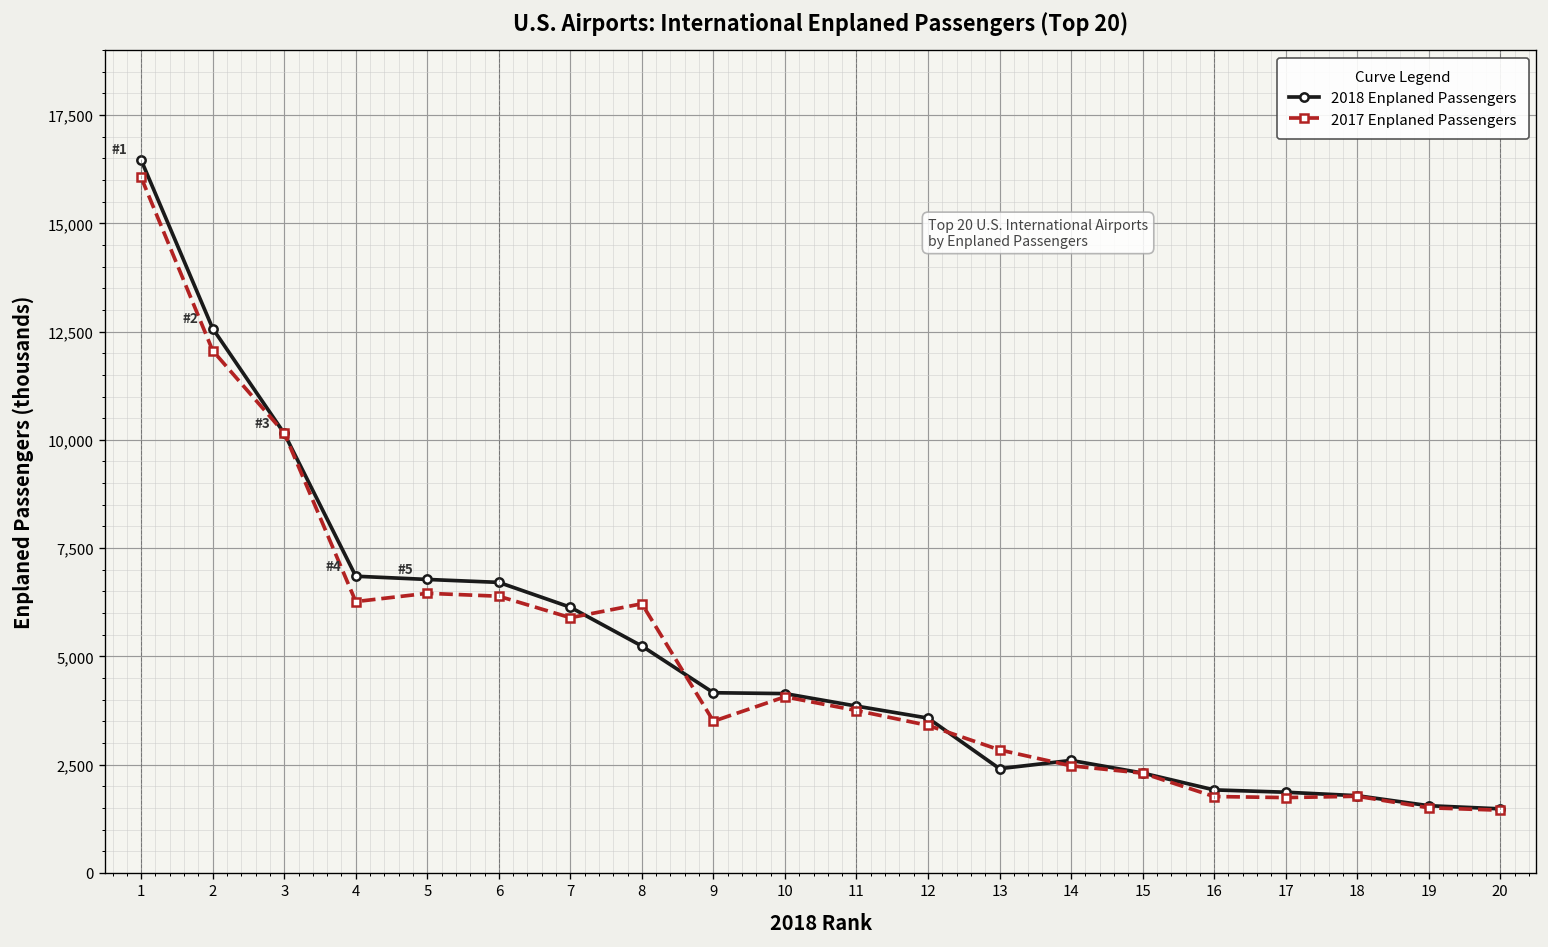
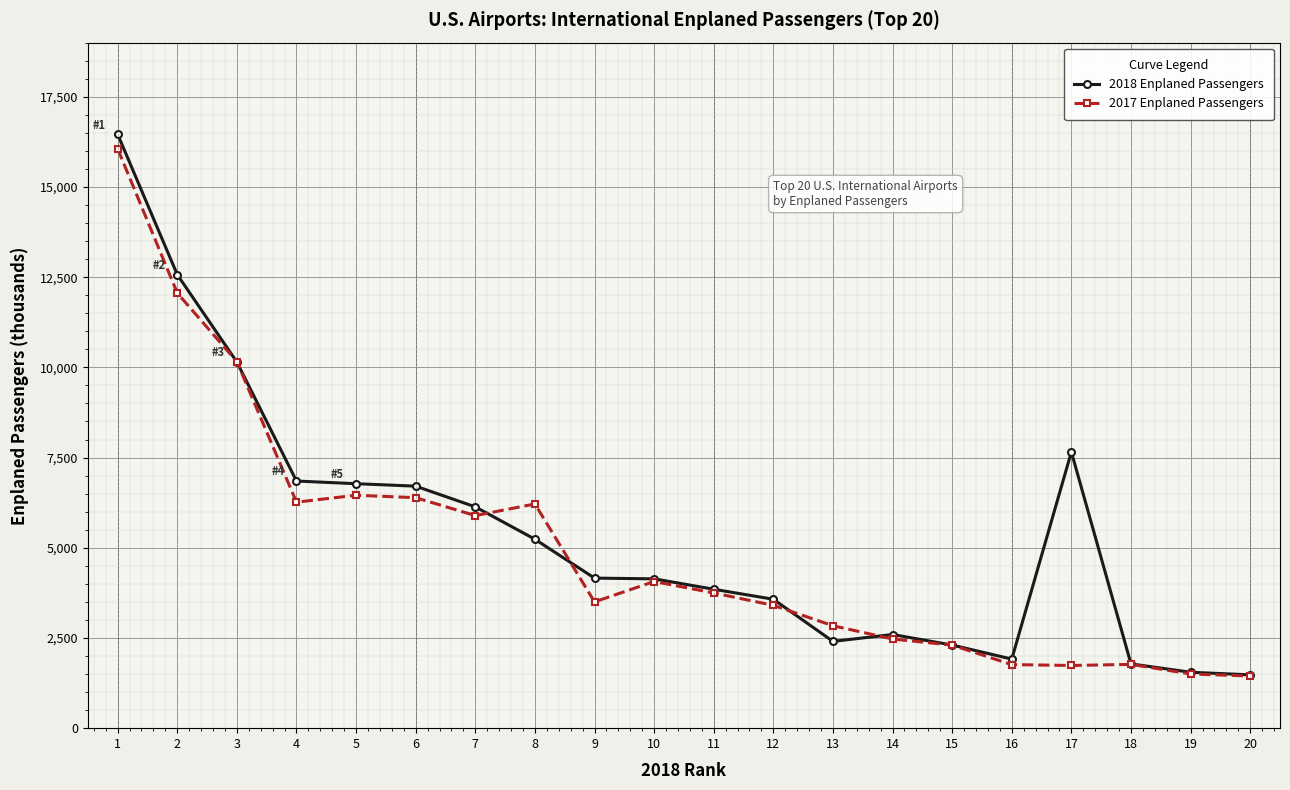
2018 Enplaned Passengers, 17: 1,900 -> 7,700
